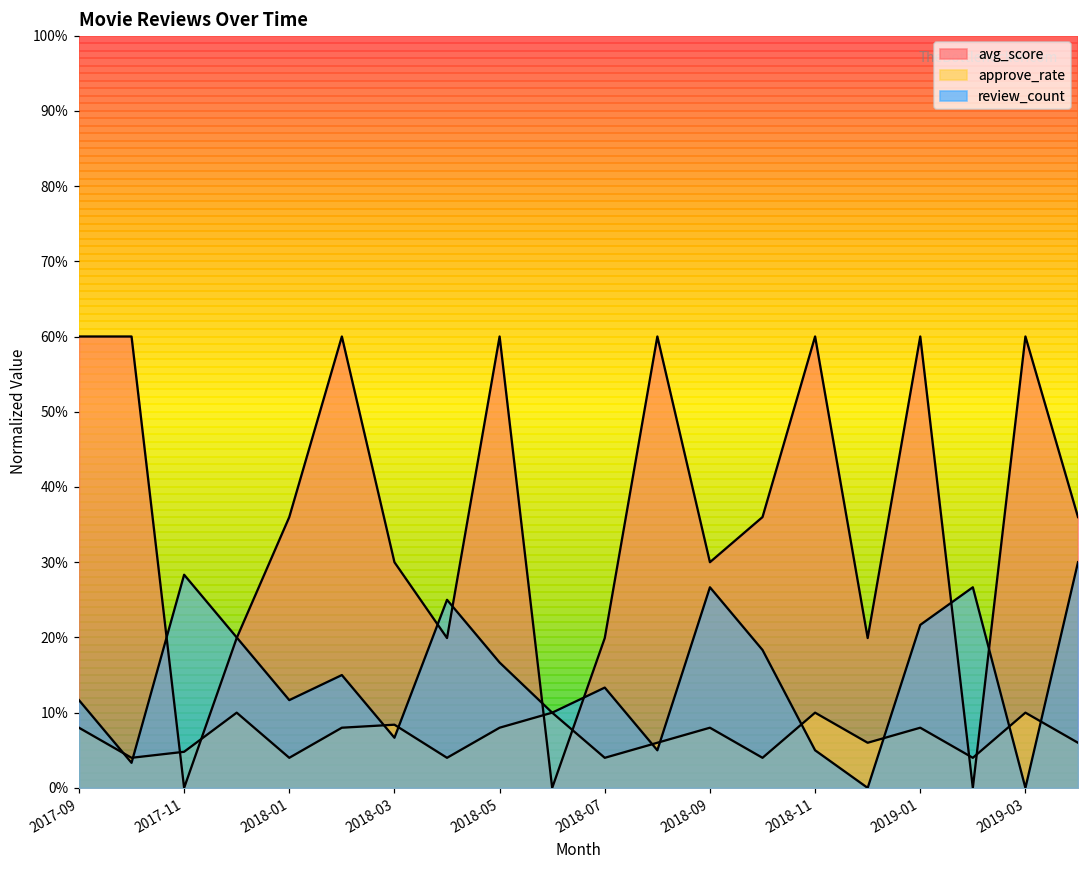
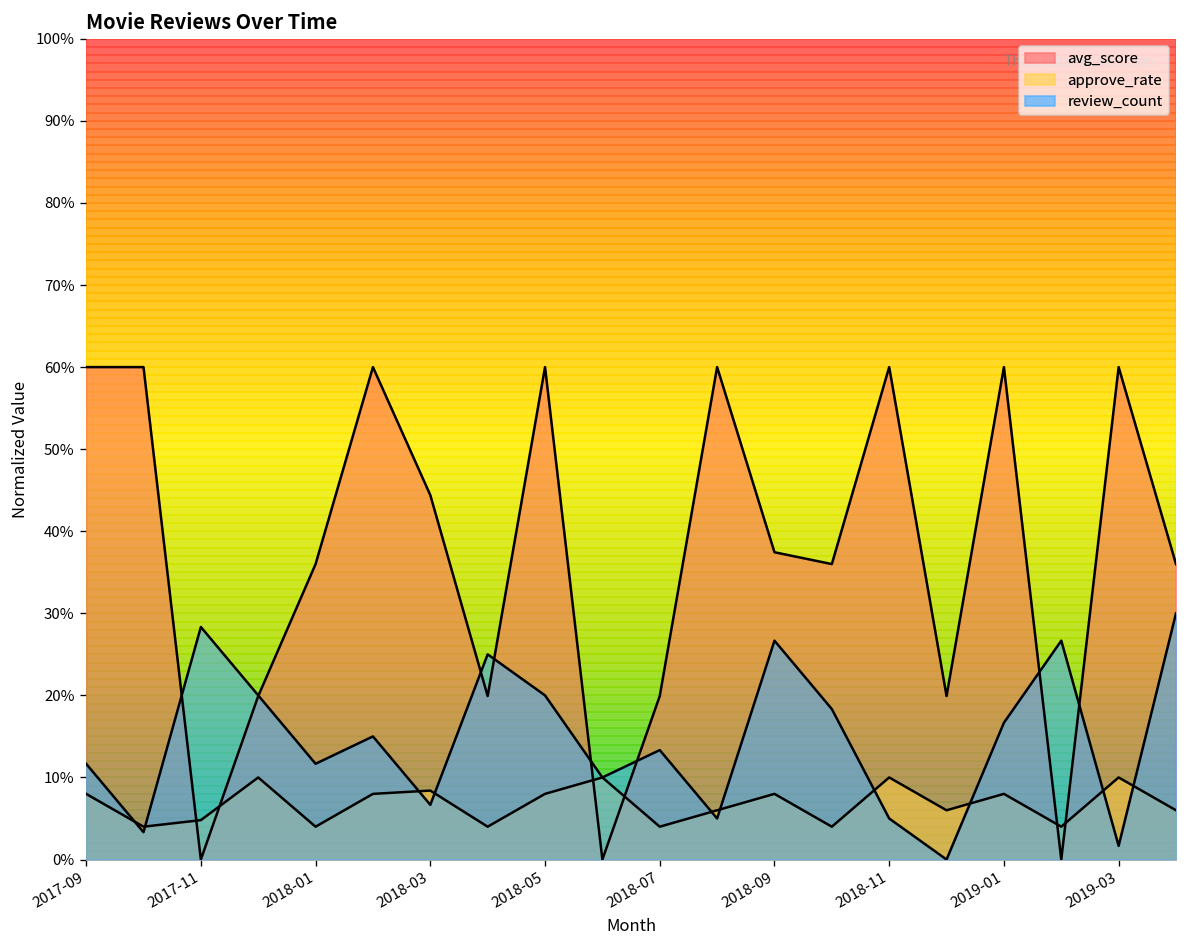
avg_score, 2018-03: 30% -> 44%
review_count, 2018-05: 17% -> 20%
avg_score, 2018-09: 30% -> 37%
review_count, 2019-01: 22% -> 17%
review_count, 2019-03: 0% -> 2%
